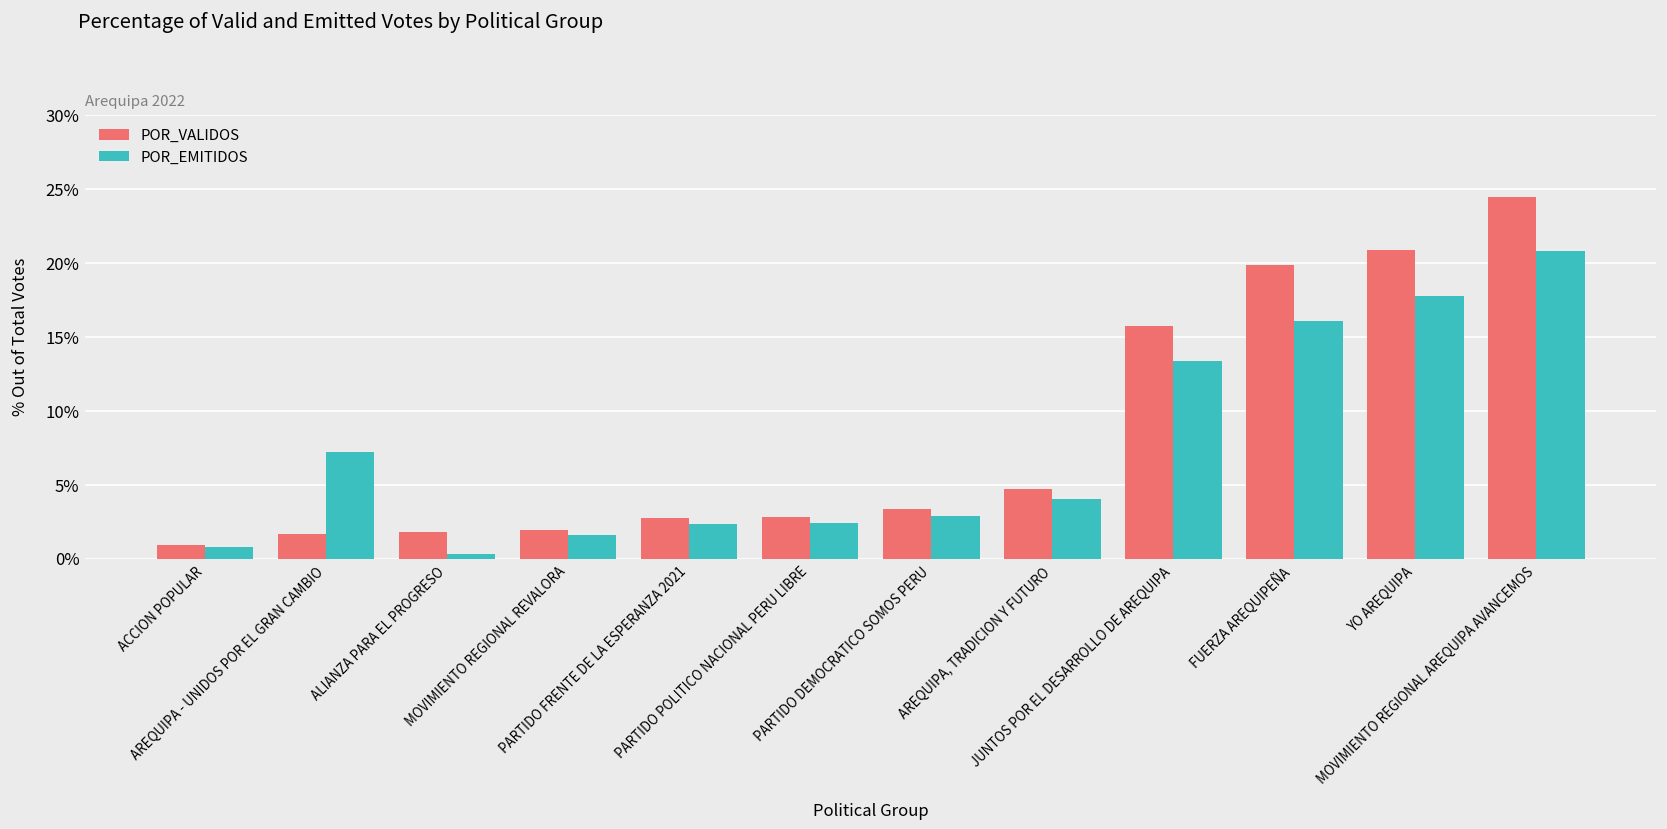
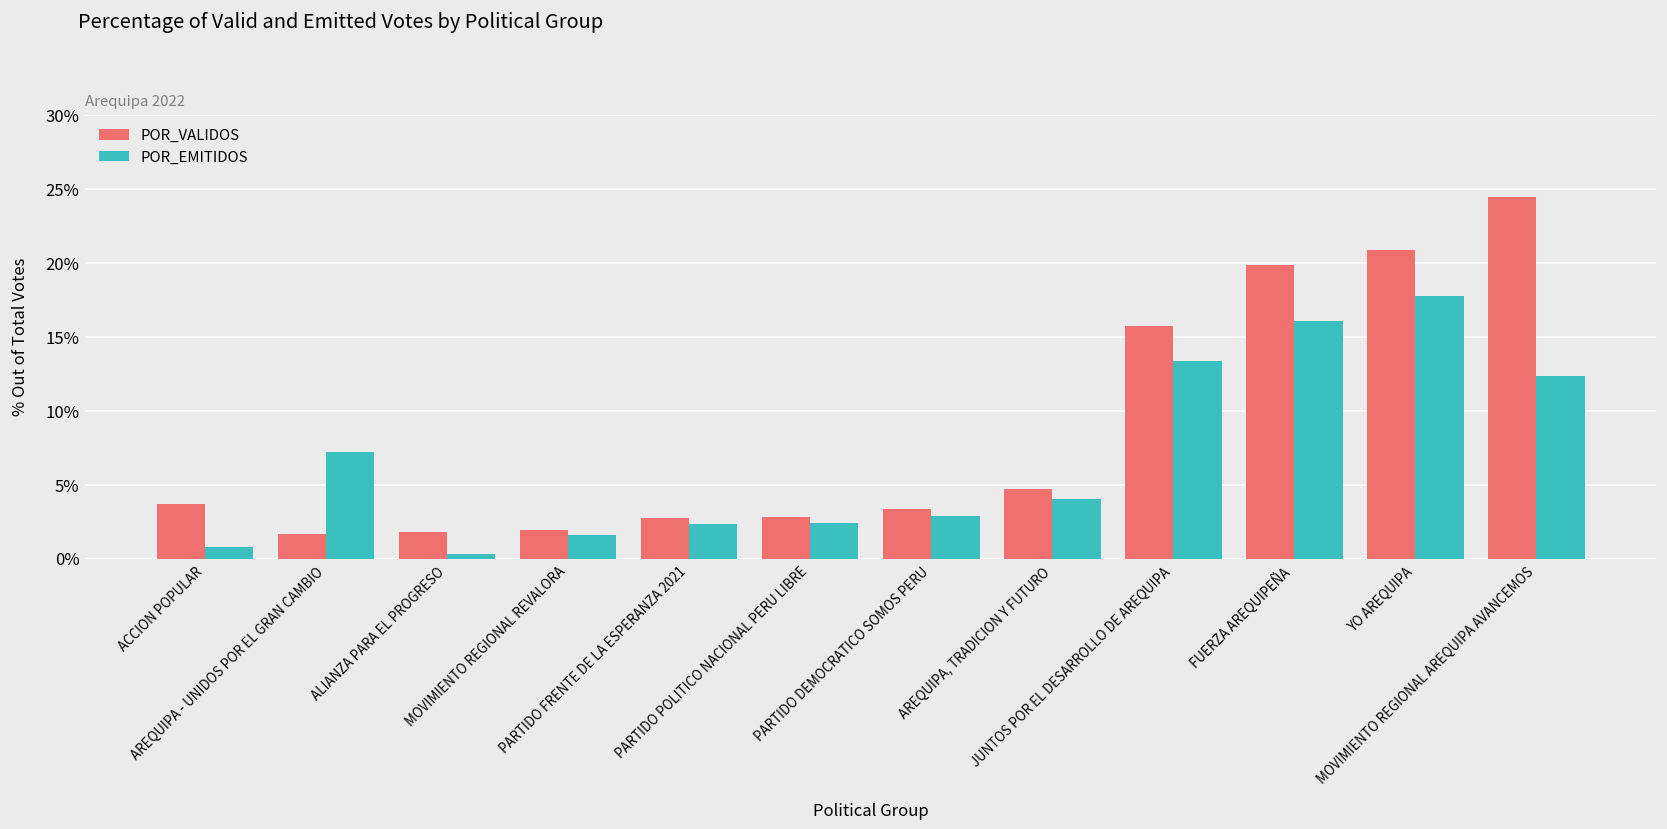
POR_VALIDOS, ACCION POPULAR: 0.9% -> 3.7%
POR_EMITIDOS, MOVIMIENTO REGIONAL AREQUIPA AVANCEMOS: 20.8% -> 12.4%
